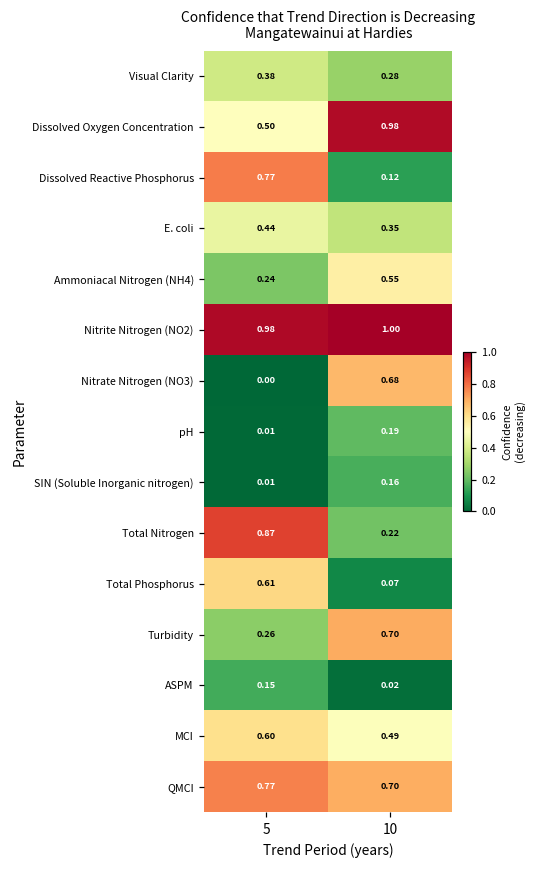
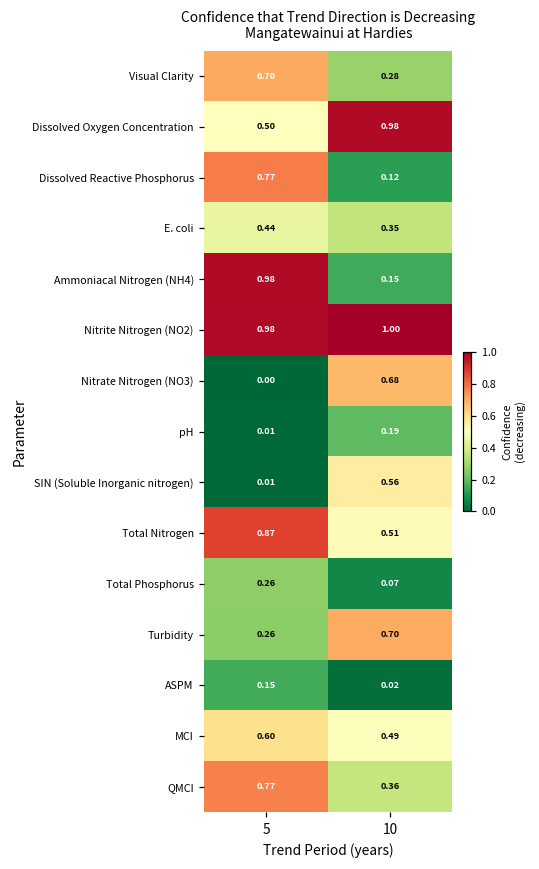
Visual Clarity, 5: 0.38 -> 0.70
Ammoniacal Nitrogen (NH4), 5: 0.24 -> 0.98
Ammoniacal Nitrogen (NH4), 10: 0.55 -> 0.15
SIN (Soluble Inorganic nitrogen), 10: 0.16 -> 0.56
Total Nitrogen, 10: 0.22 -> 0.51
Total Phosphorus, 5: 0.61 -> 0.26
QMCI, 10: 0.70 -> 0.36
